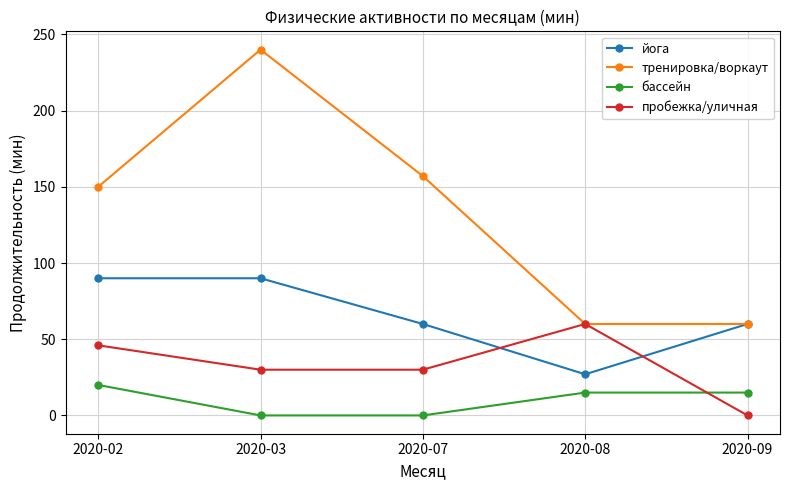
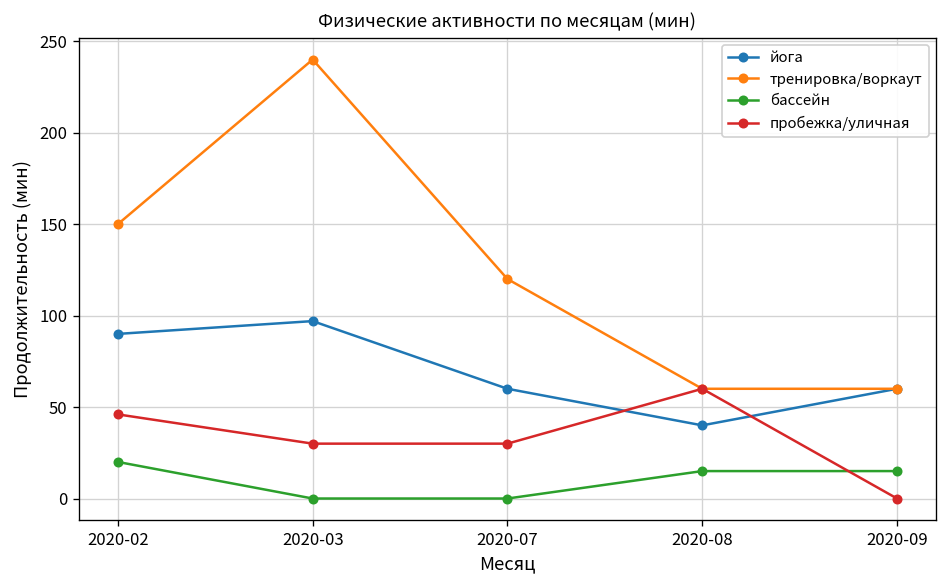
йога, 2020-03: 90 -> 97
тренировка/воркаут, 2020-07: 157 -> 120
йога, 2020-08: 27 -> 40
